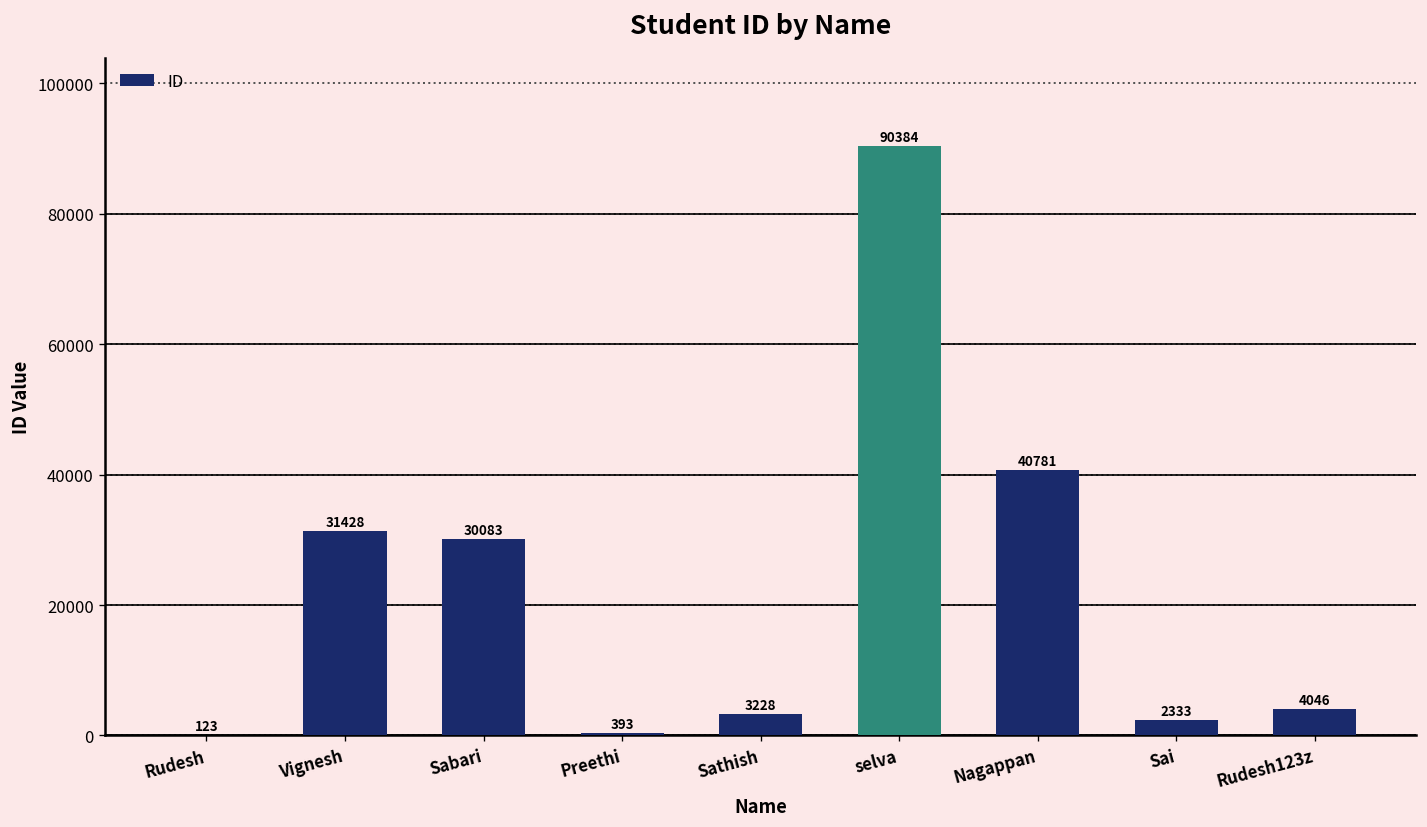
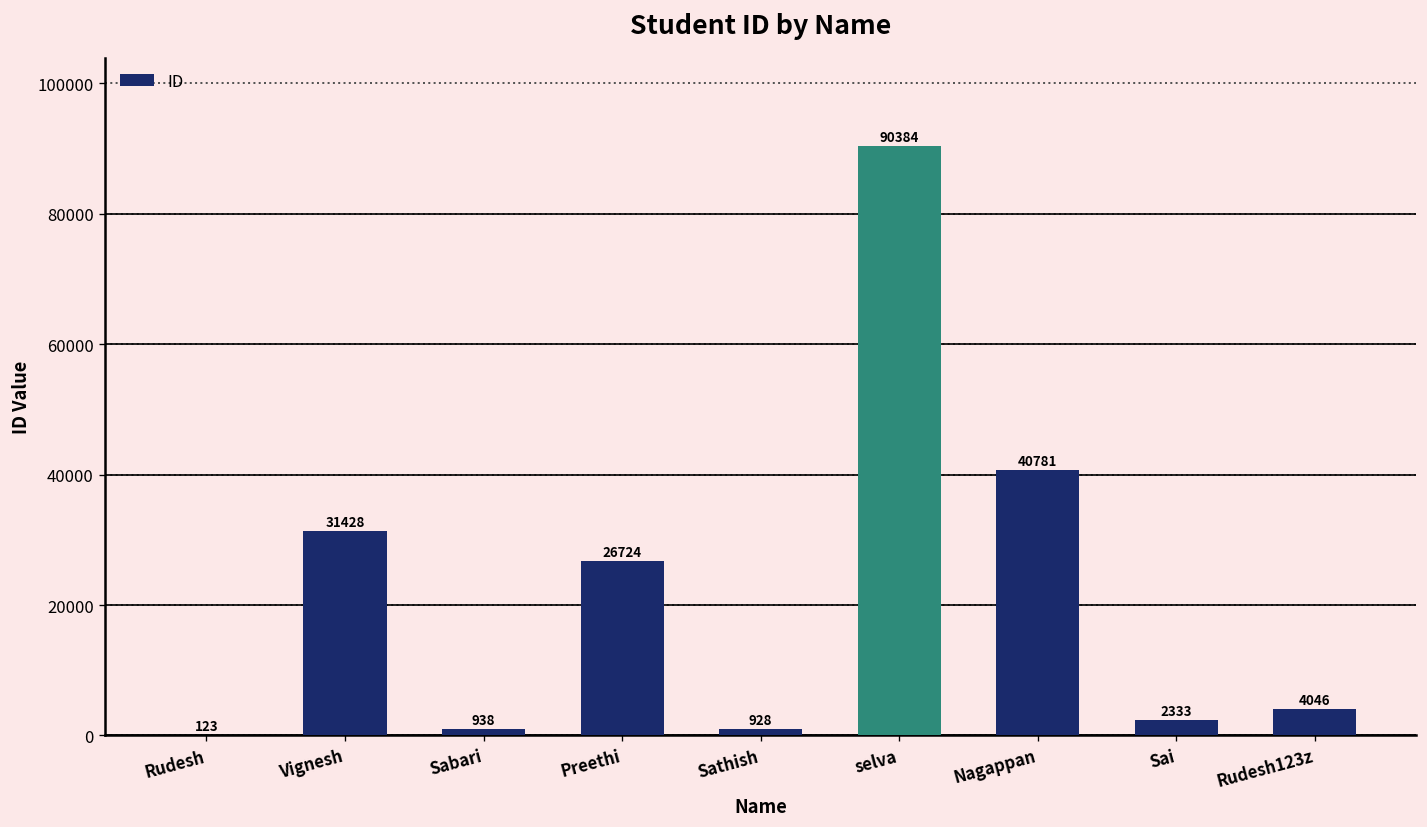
Sabari: 30083 -> 938
Preethi: 393 -> 26724
Sathish: 3228 -> 928
